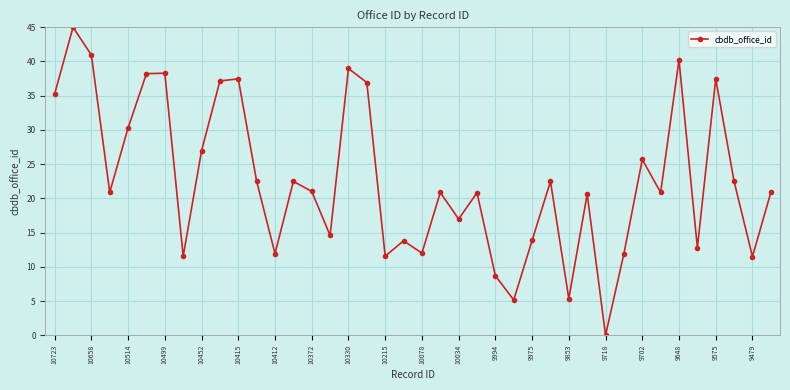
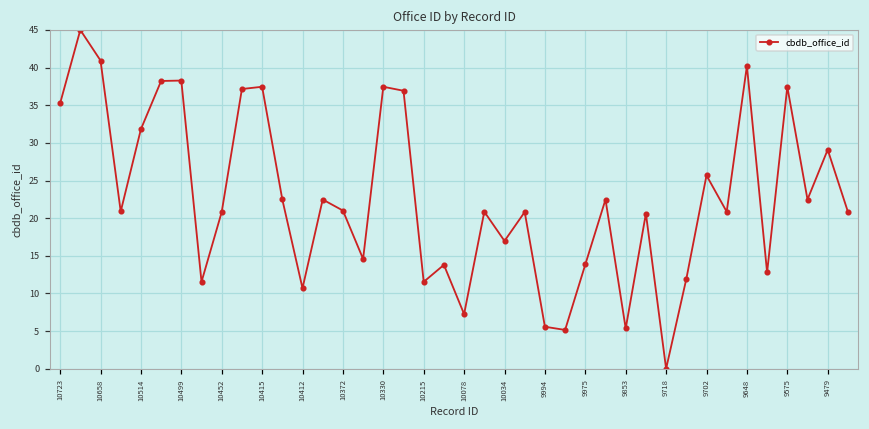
10514: 30 -> 32
10452: 27 -> 21
10412: 12 -> 11
10330: 39 -> 37
10078: 12 -> 7
9994: 9 -> 6
9479: 11 -> 29
